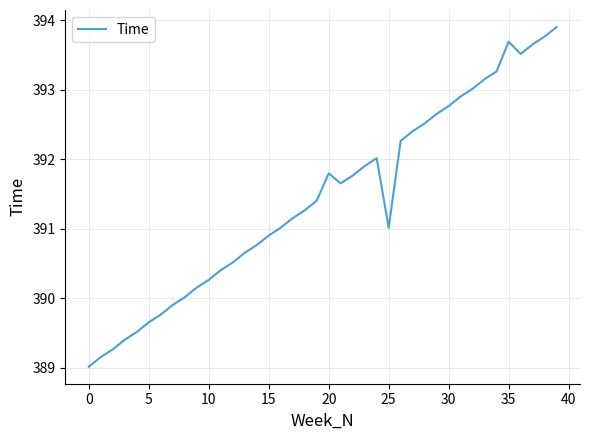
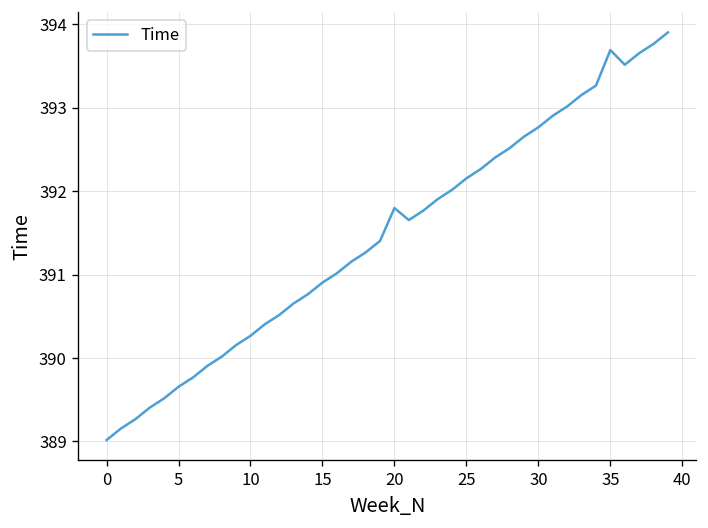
25: 391.0 -> 392.2
